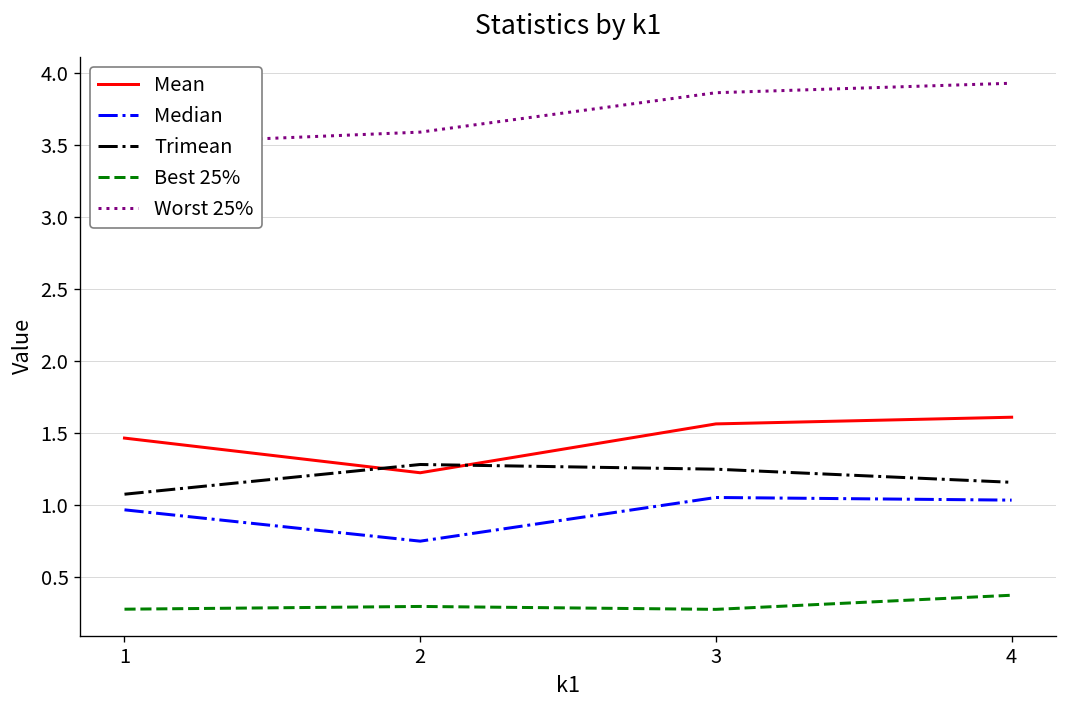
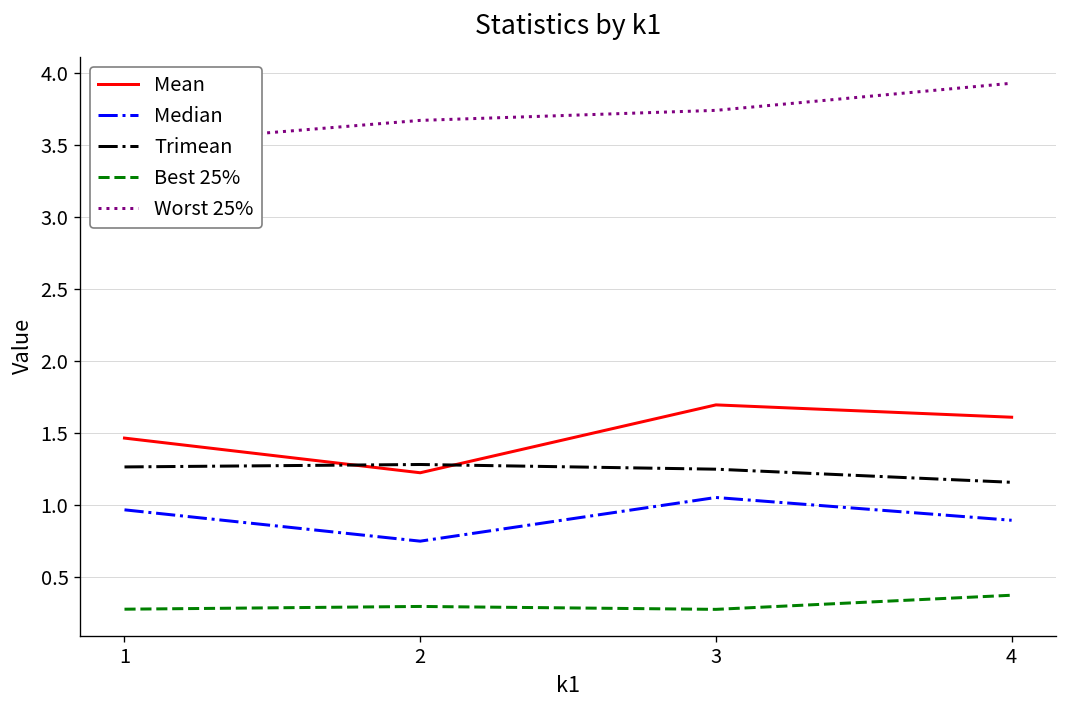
Trimean, 1: 1.07 -> 1.26
Worst 25%, 2: 3.59 -> 3.67
Mean, 3: 1.56 -> 1.69
Worst 25%, 3: 3.86 -> 3.74
Median, 4: 1.03 -> 0.89
